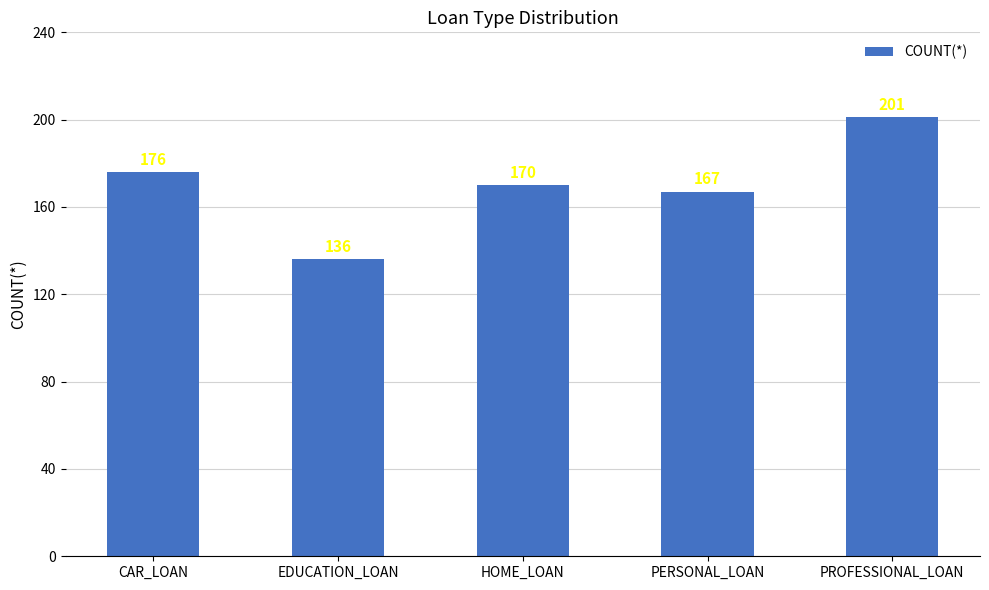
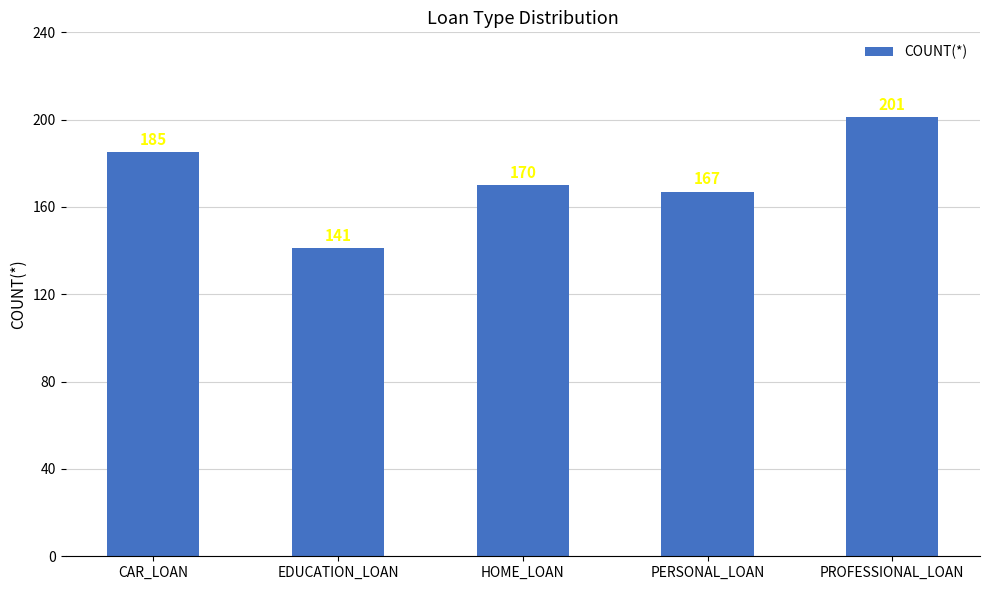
CAR_LOAN: 176 -> 185
EDUCATION_LOAN: 136 -> 141
